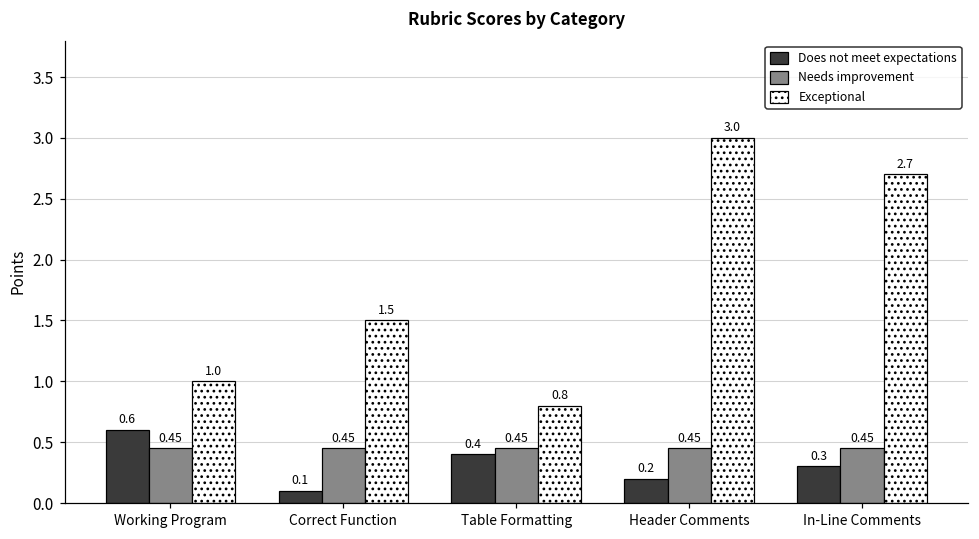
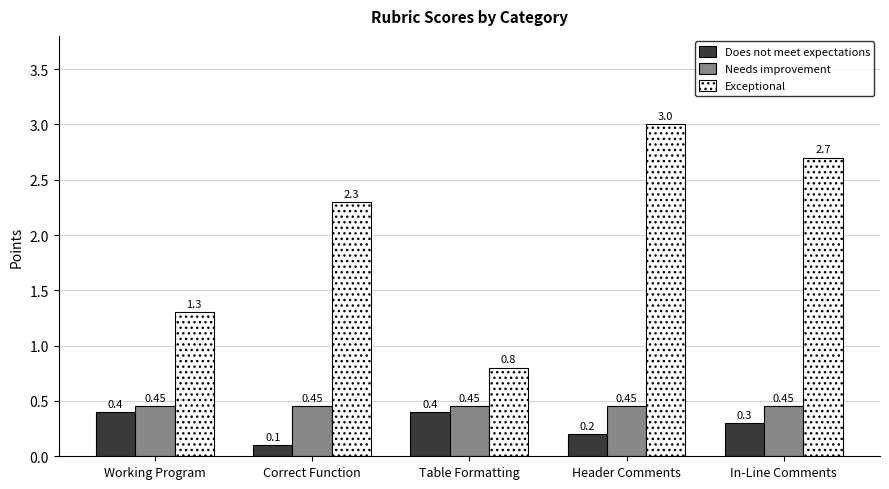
Does not meet expectations, Working Program: 0.6 -> 0.4
Exceptional, Working Program: 1.0 -> 1.3
Exceptional, Correct Function: 1.5 -> 2.3
